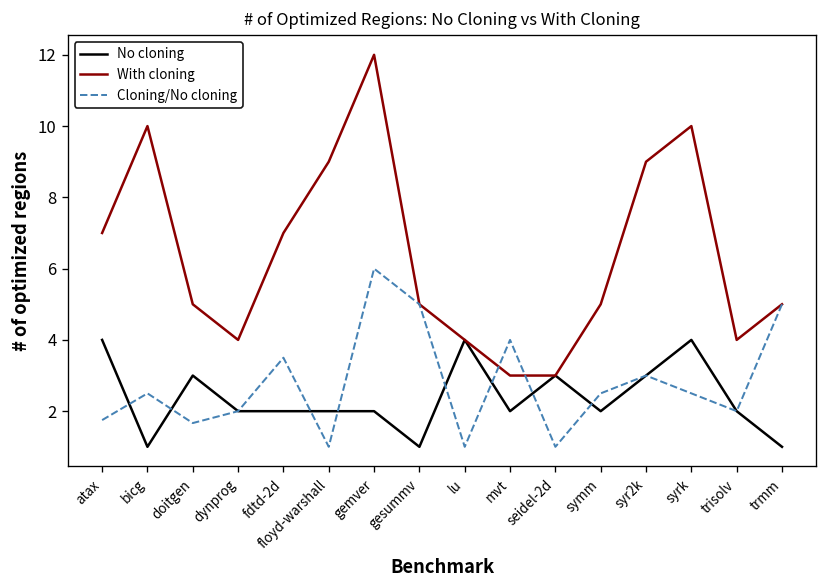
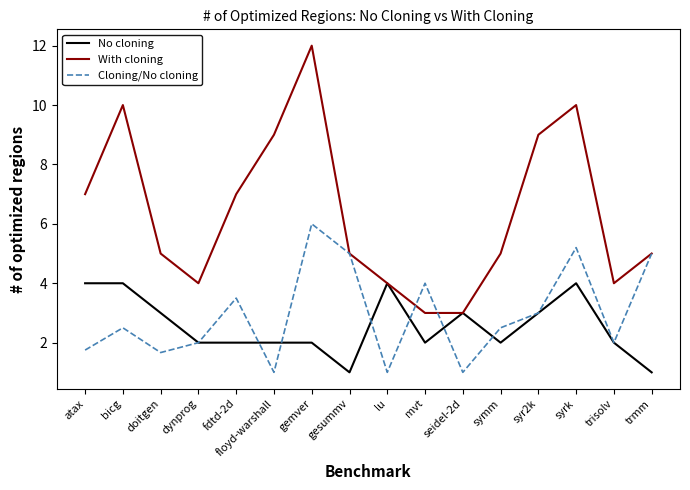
No cloning, bicg: 1 -> 4
Cloning/No cloning, syrk: 2.5 -> 5.2
